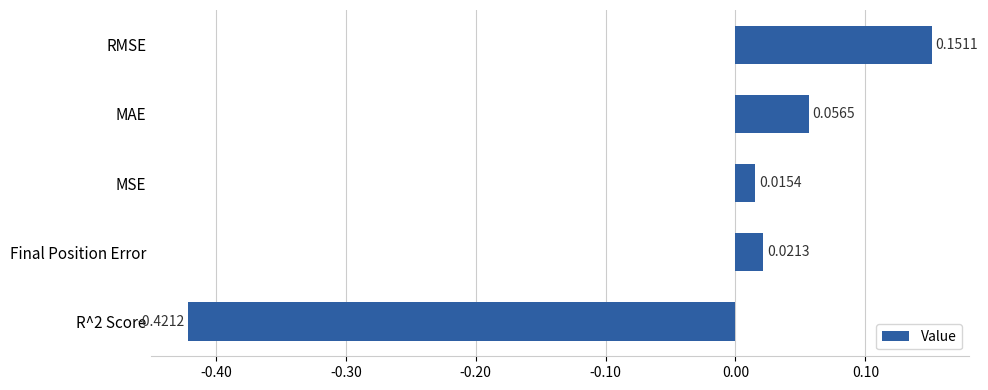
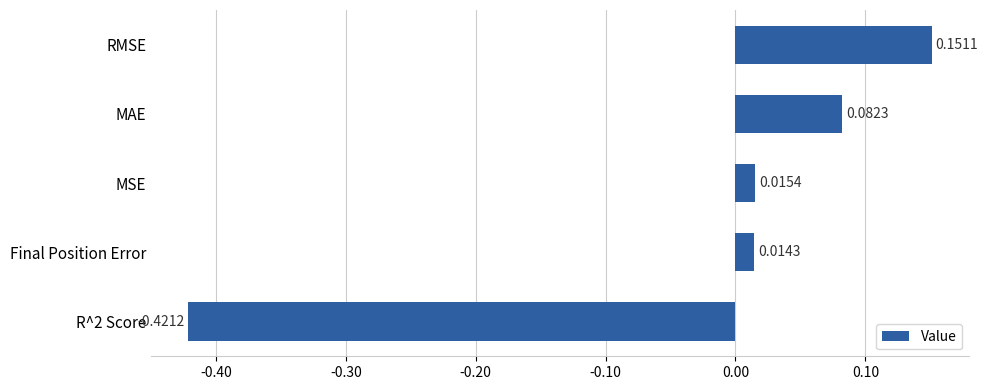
MAE: 0.0565 -> 0.0823
Final Position Error: 0.0213 -> 0.0143
